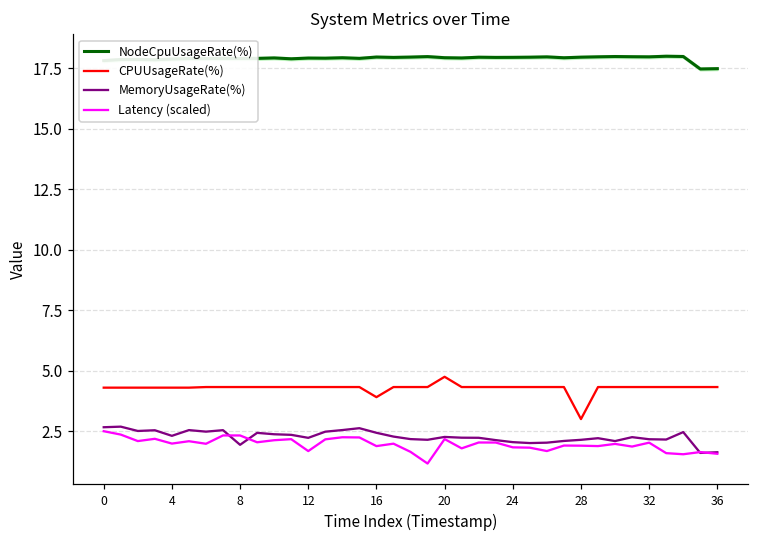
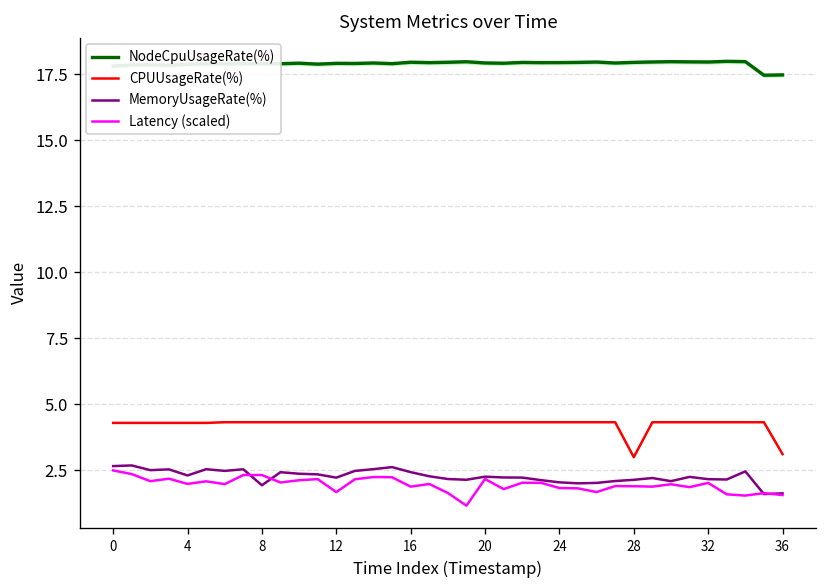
CPUUsageRate(%), 16: 3.9 -> 4.3
CPUUsageRate(%), 20: 4.7 -> 4.3
CPUUsageRate(%), 36: 4.3 -> 3.1
